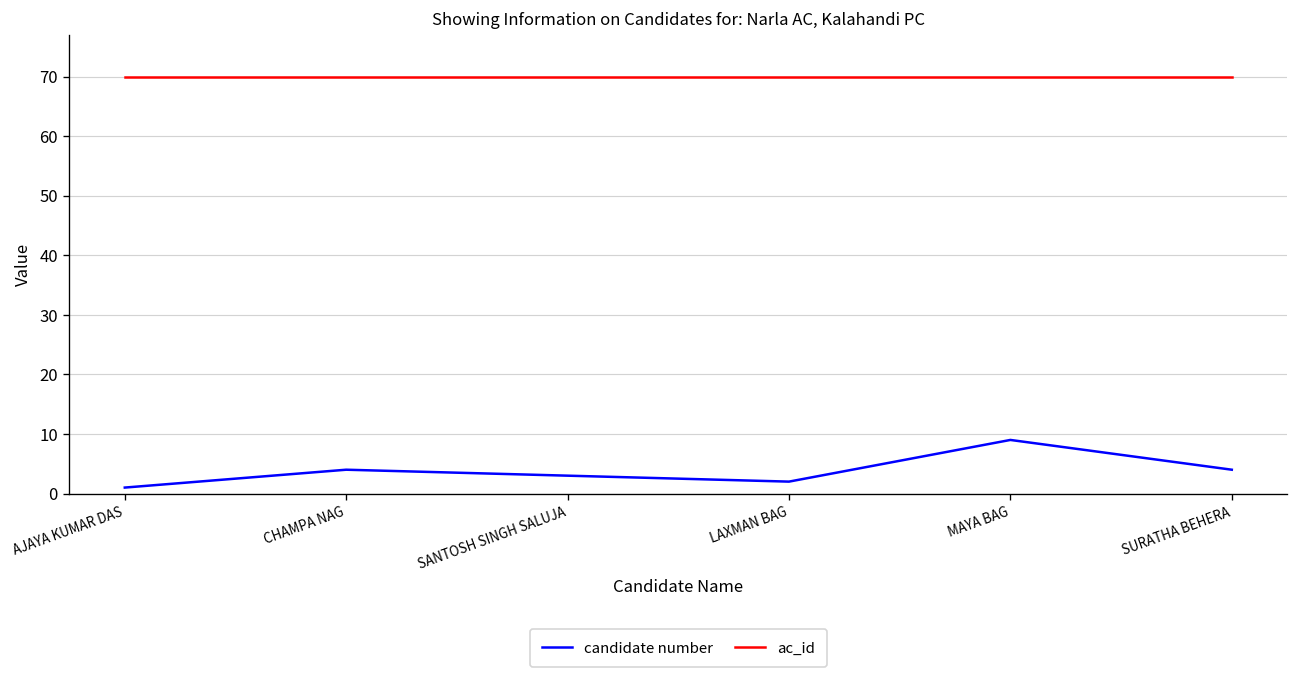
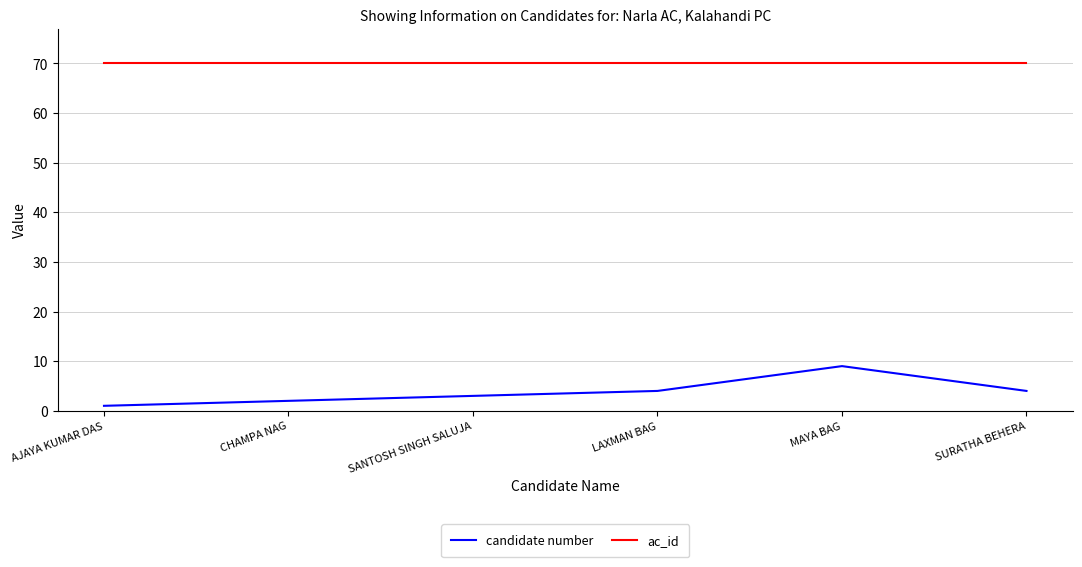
candidate number, CHAMPA NAG: 4 -> 2
candidate number, LAXMAN BAG: 2 -> 4
